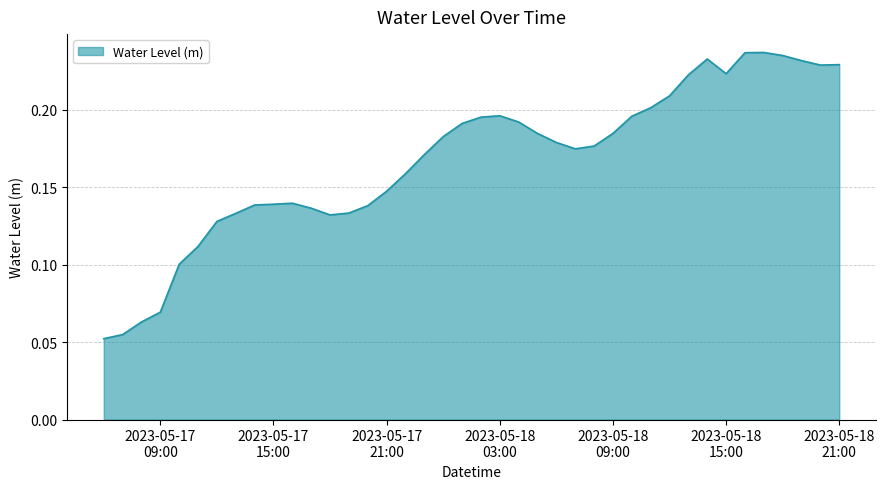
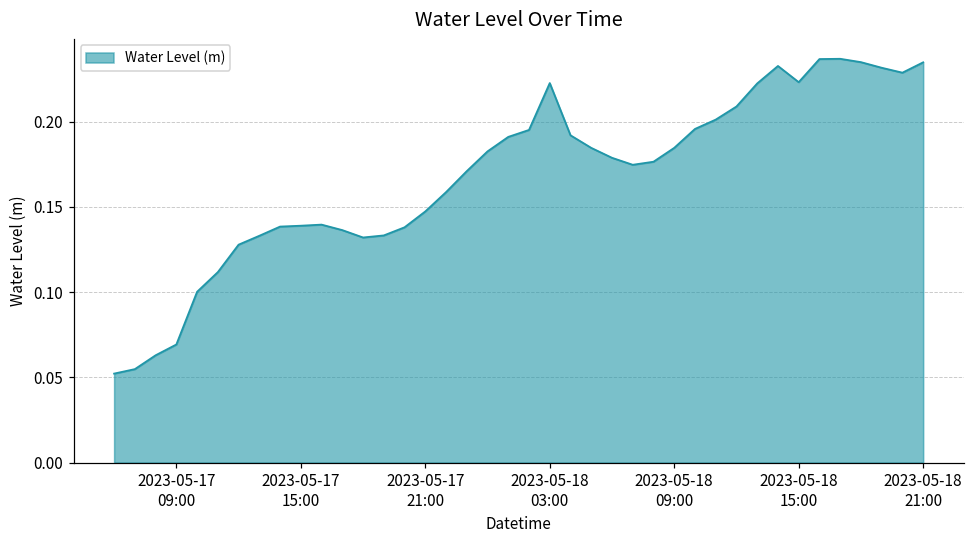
2023-05-18 03:00: 0.196 -> 0.223
2023-05-18 21:00: 0.229 -> 0.235
